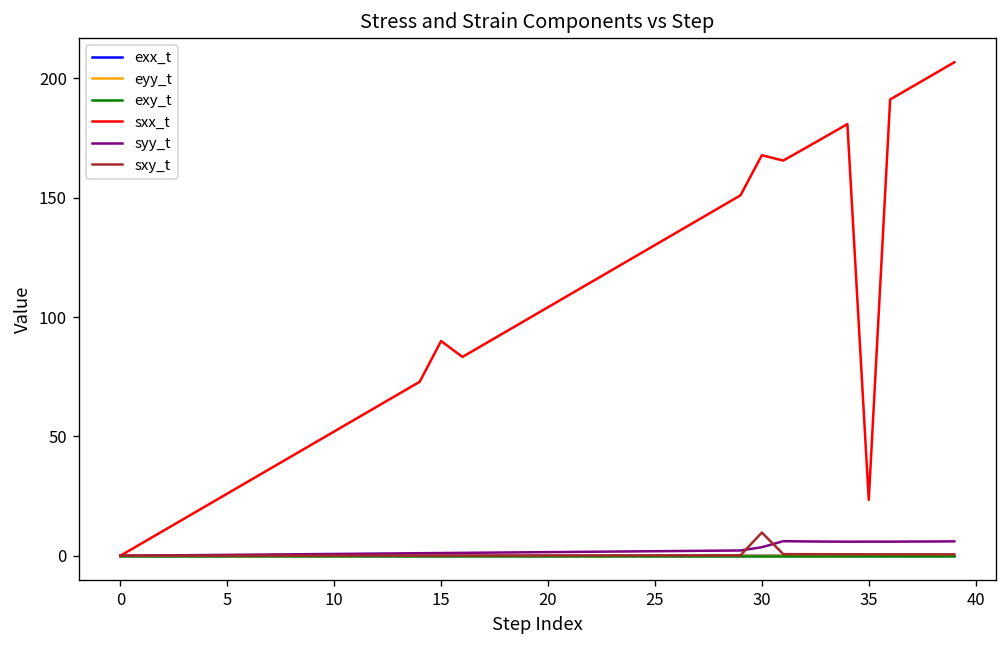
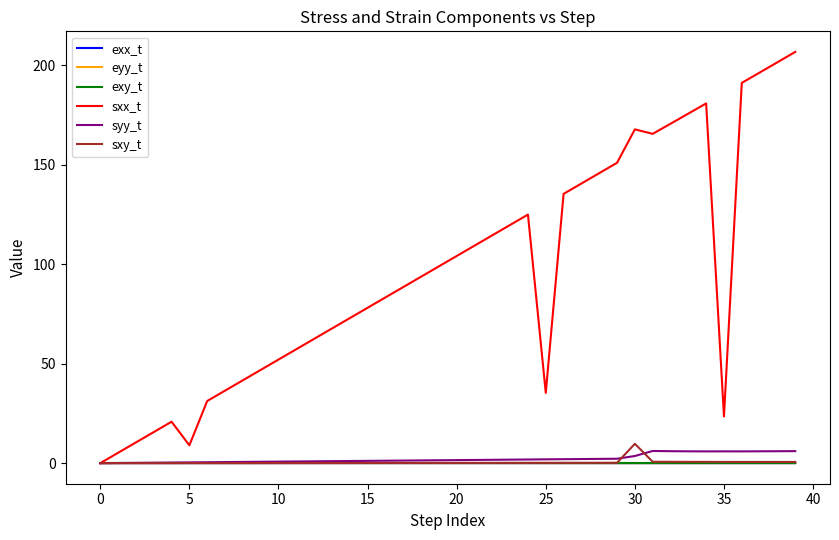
sxx_t, 5: 26 -> 9
sxx_t, 15: 90 -> 78
sxx_t, 25: 130 -> 35
